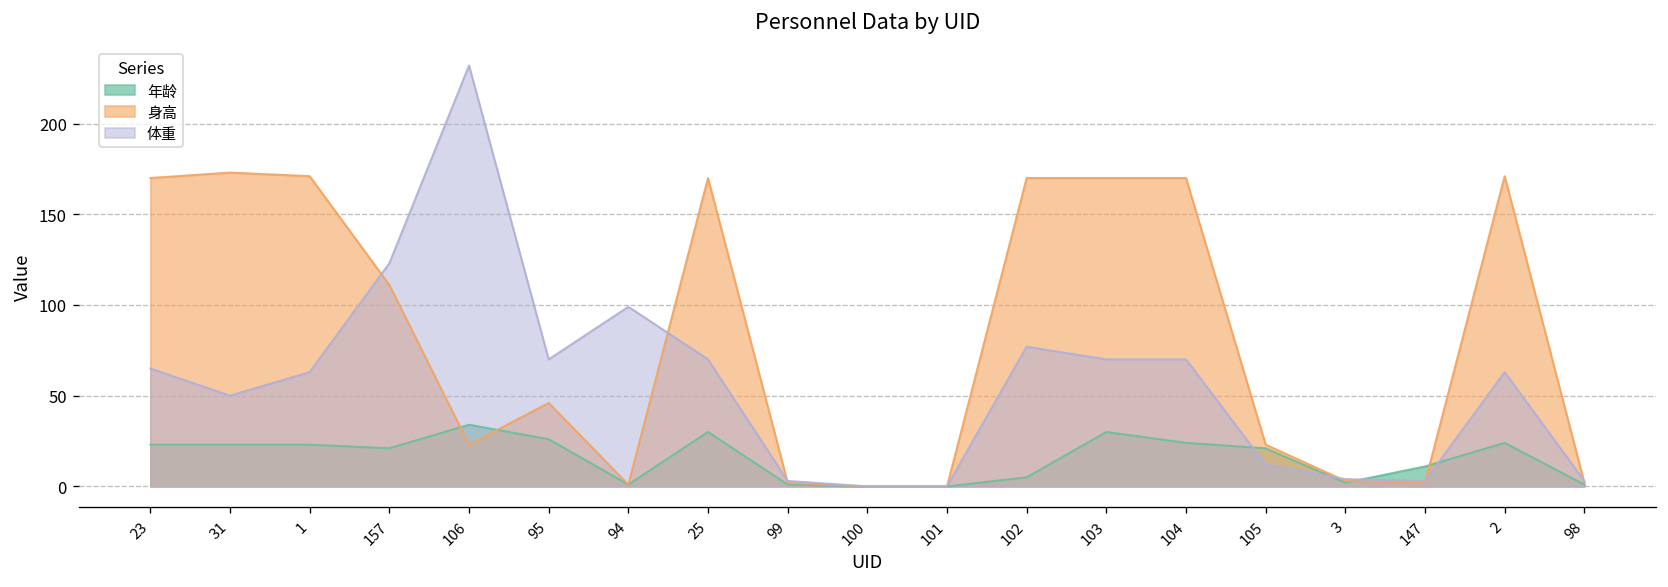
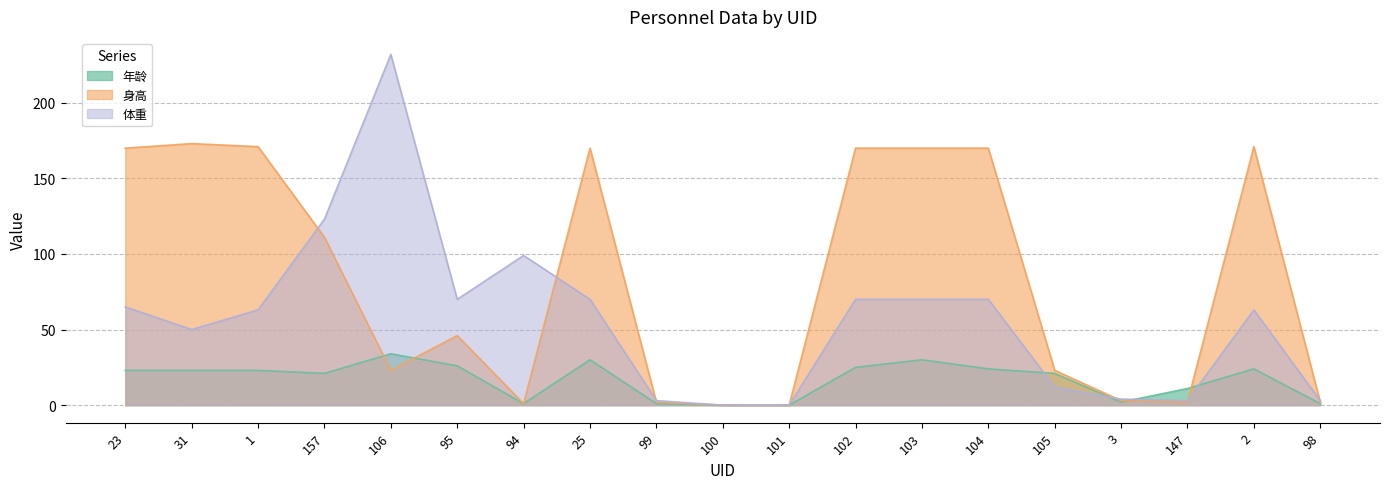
年龄, 102: 5 -> 25
体重, 102: 77 -> 70
